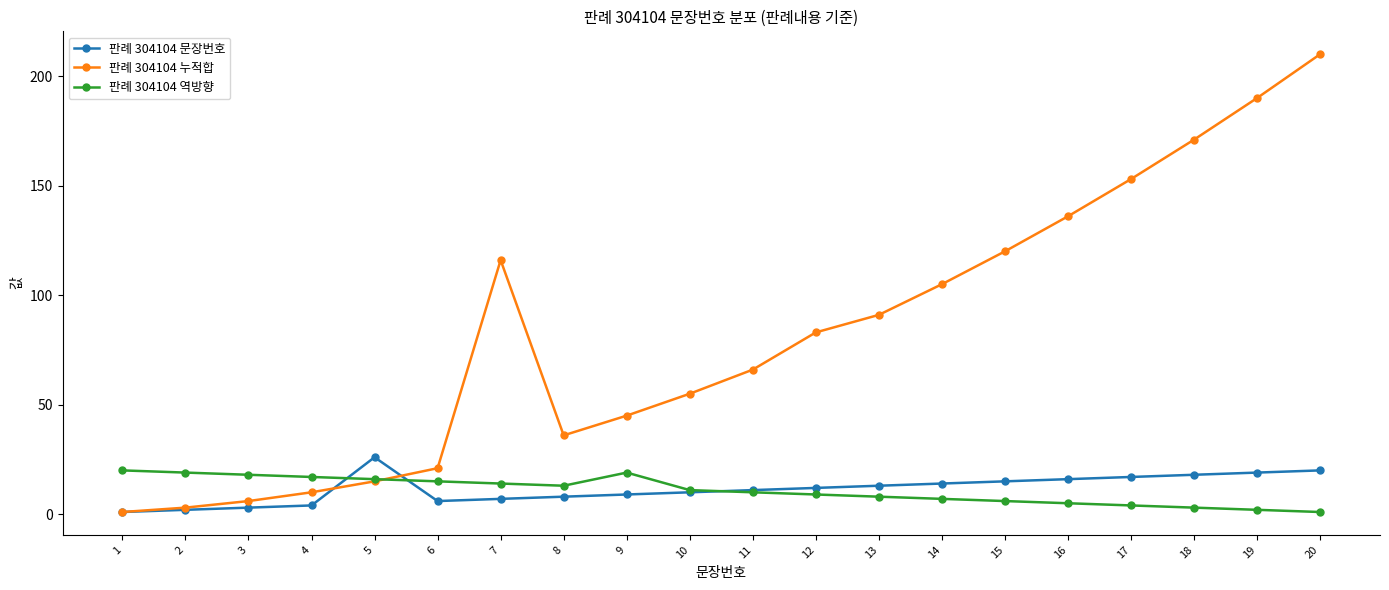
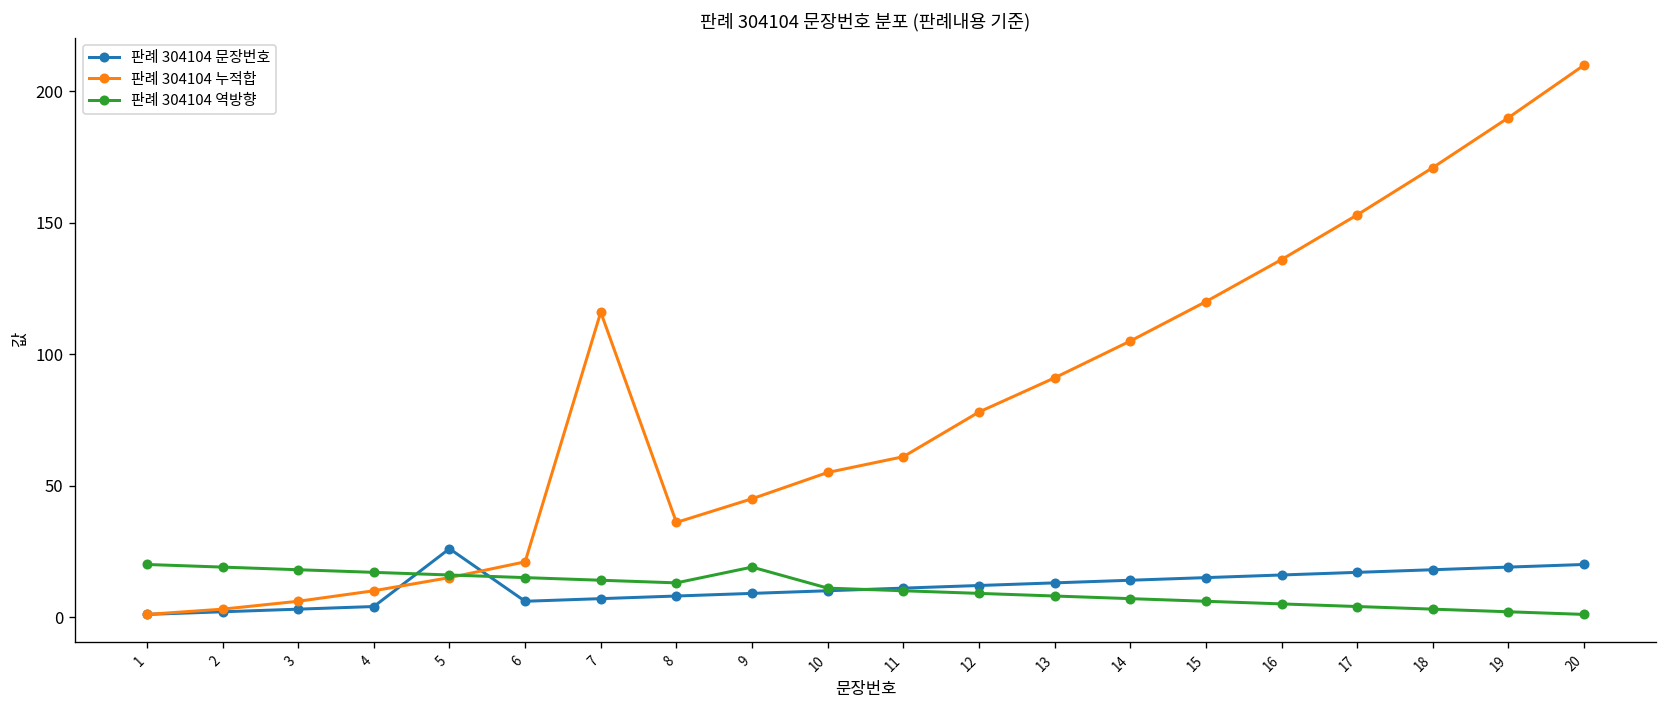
판례 304104 누적합, 11: 66 -> 61
판례 304104 누적합, 12: 83 -> 78
